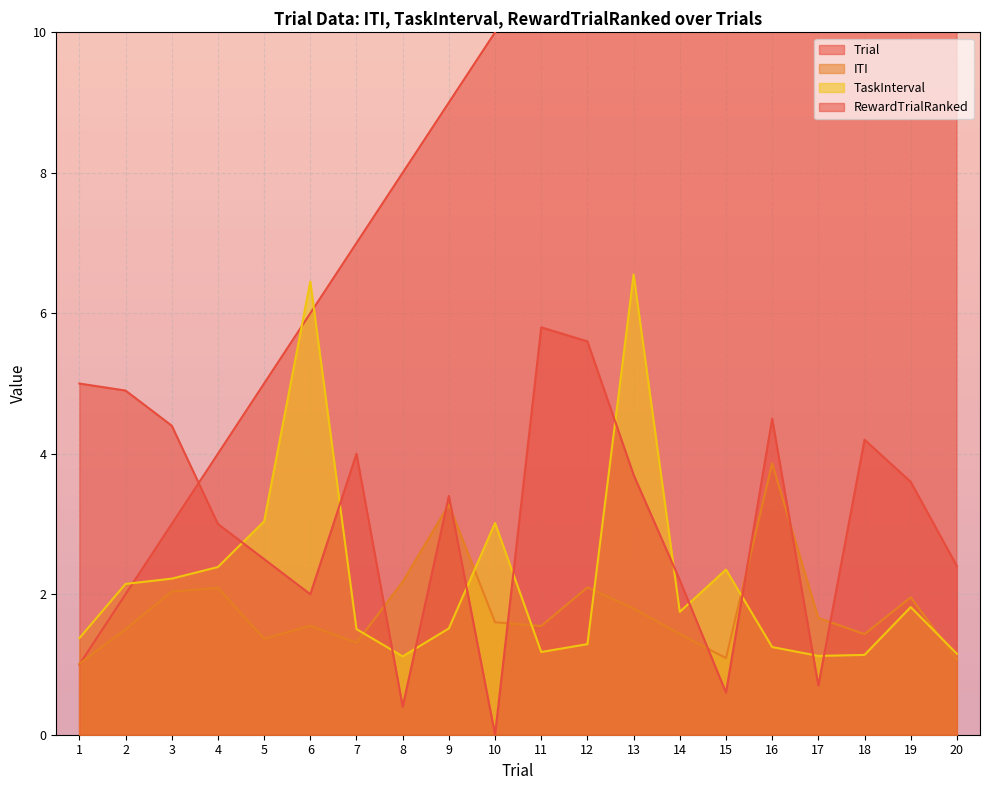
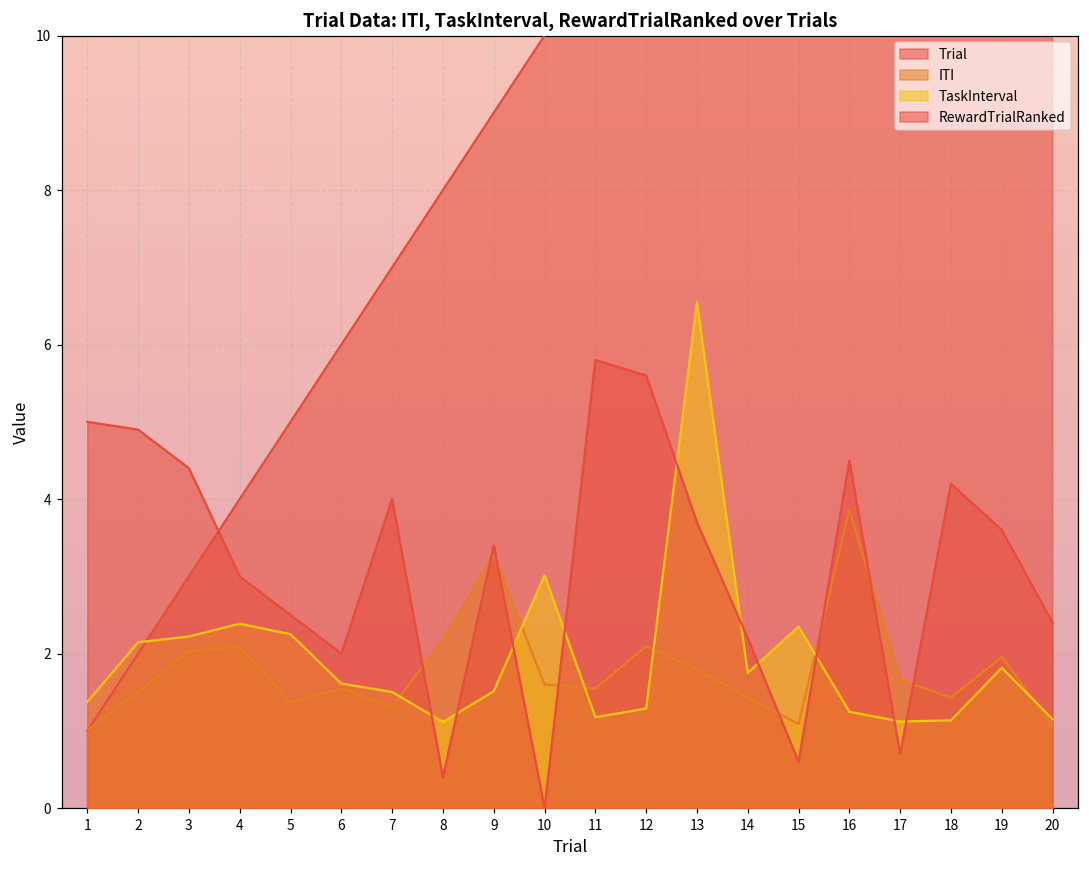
TaskInterval, 5: 3.0 -> 2.3
TaskInterval, 6: 6.5 -> 1.6
